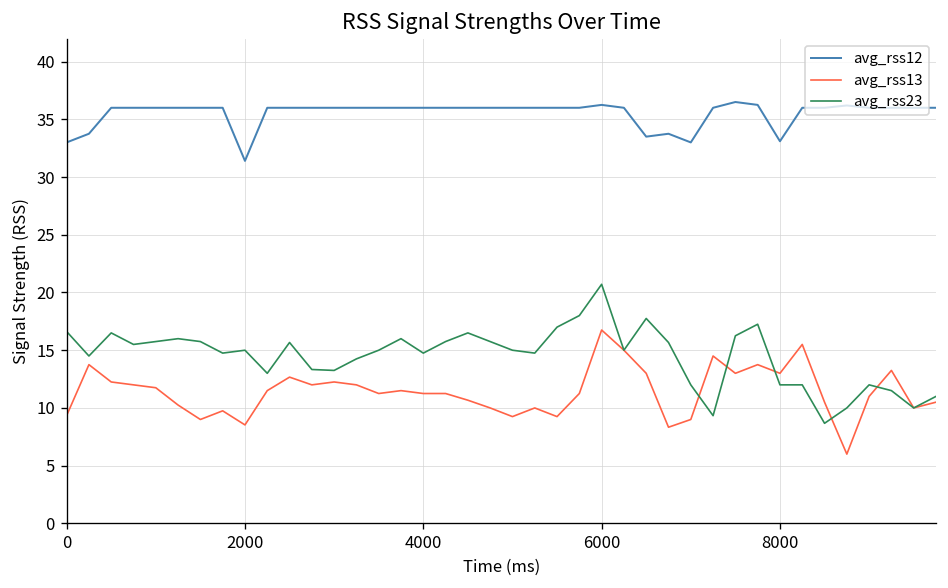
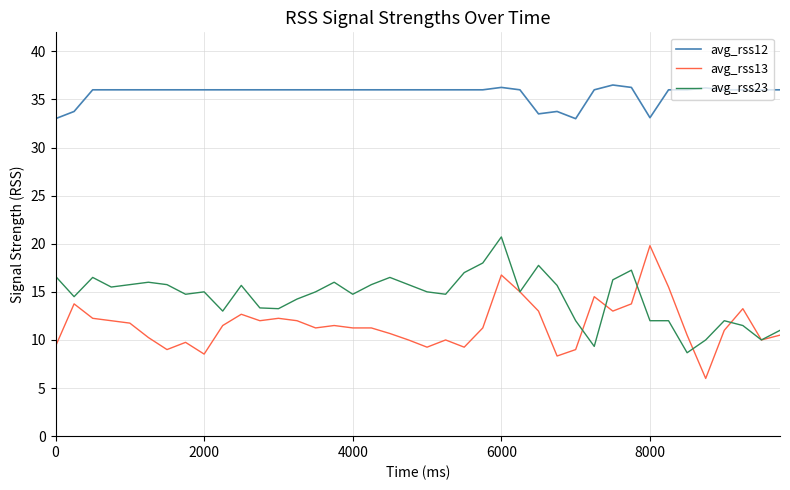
avg_rss12, 2000: 31 -> 36
avg_rss13, 8000: 13 -> 20
